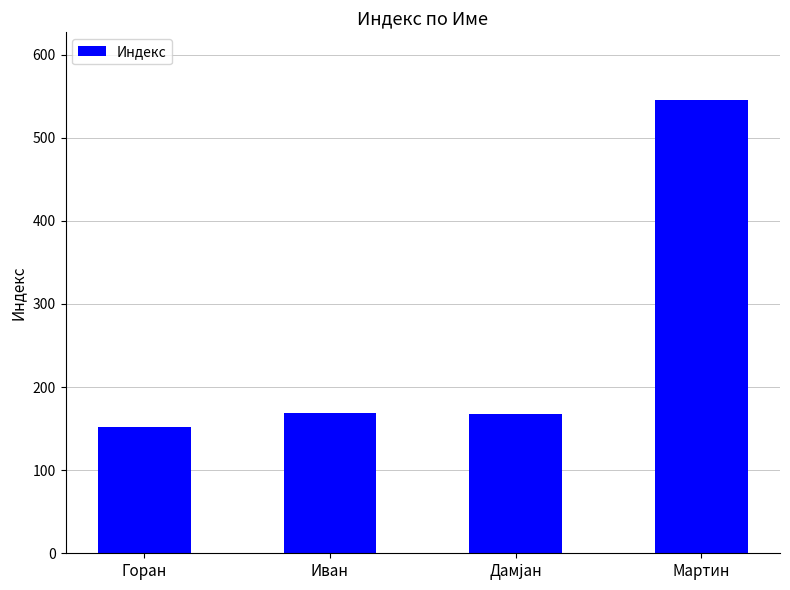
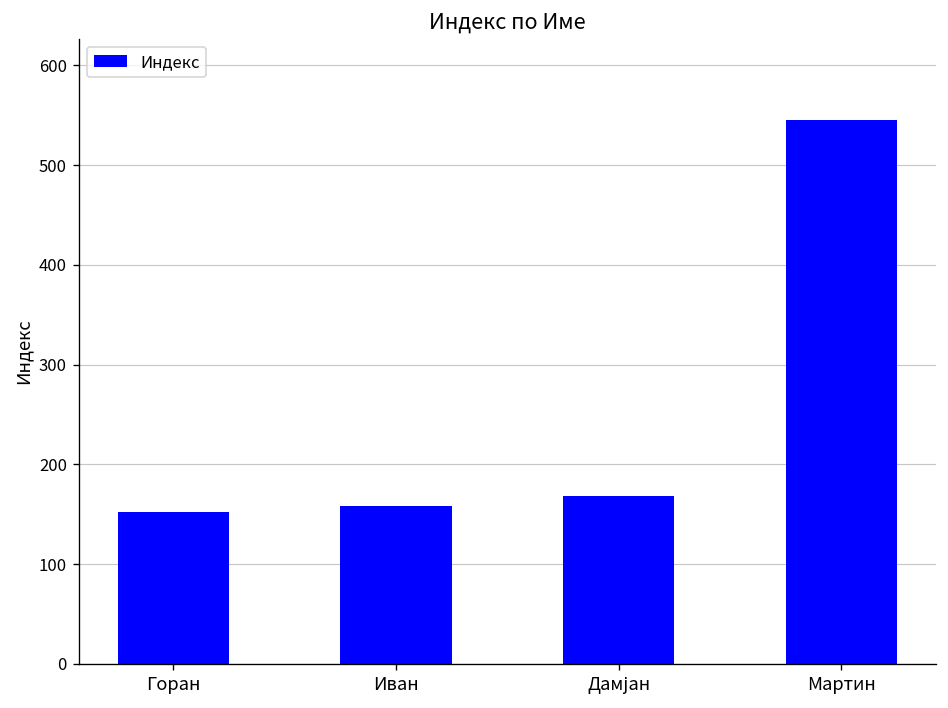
Иван: 170 -> 160
